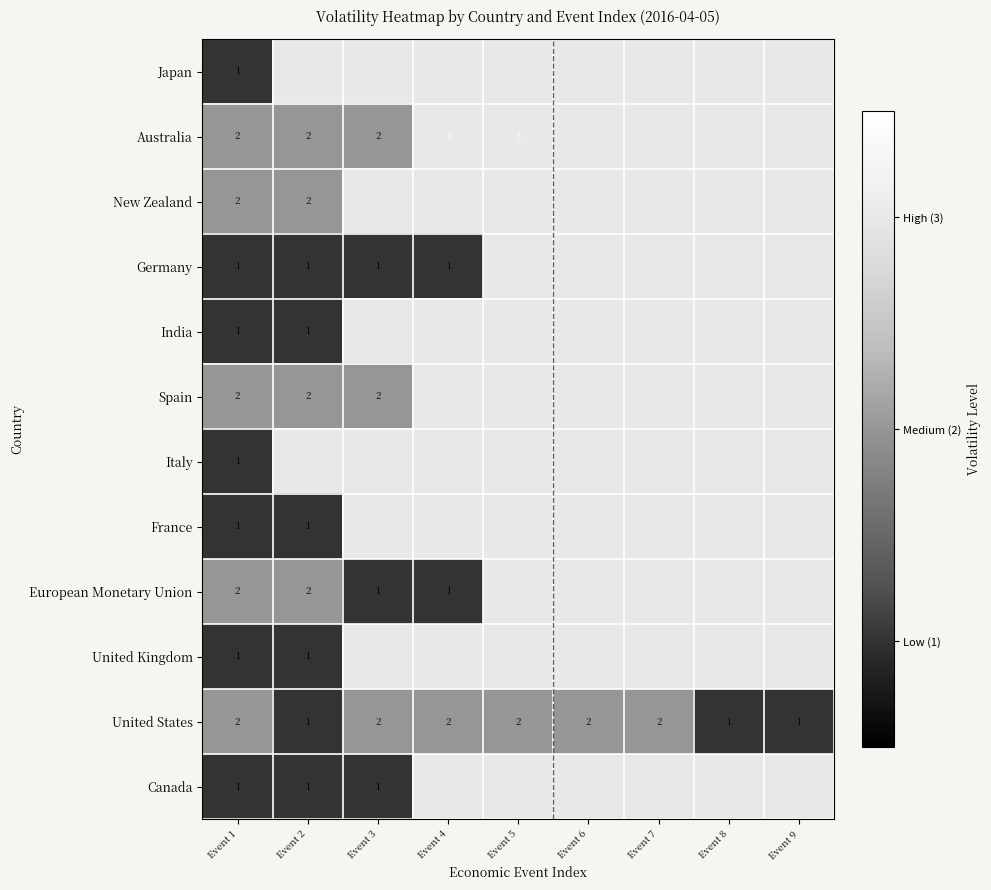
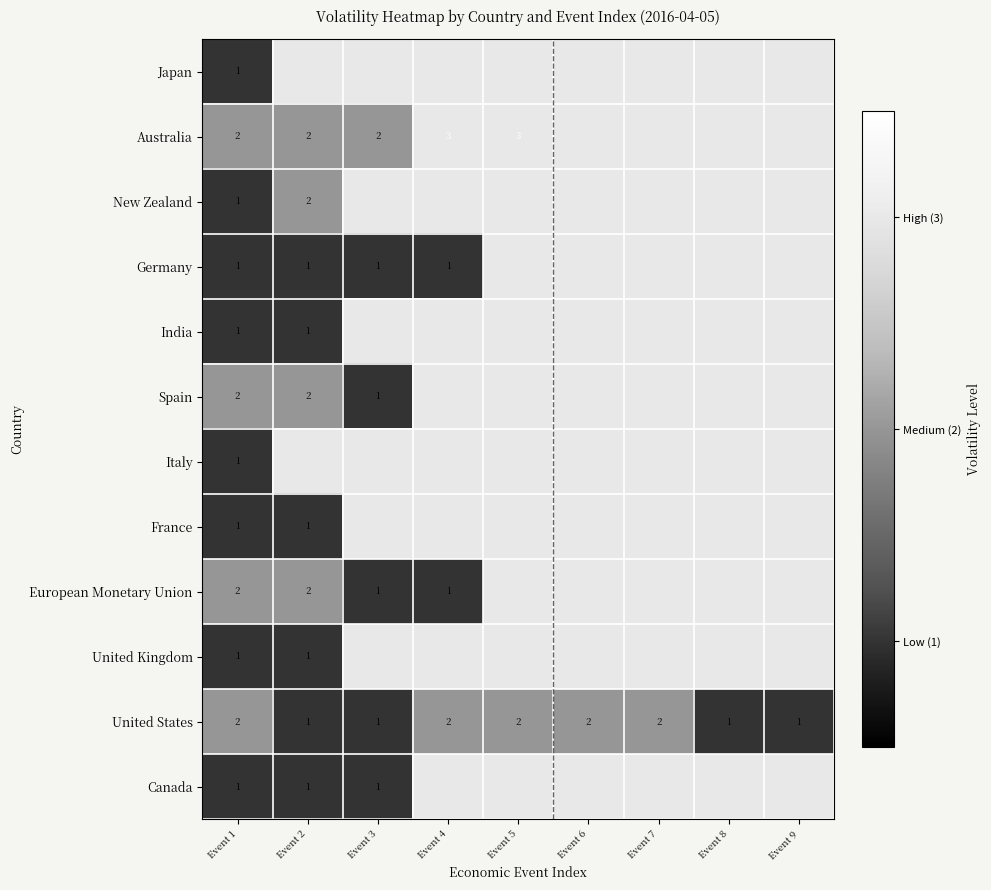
New Zealand, Event 1: 2 -> 1
Spain, Event 3: 2 -> 1
United States, Event 3: 2 -> 1
